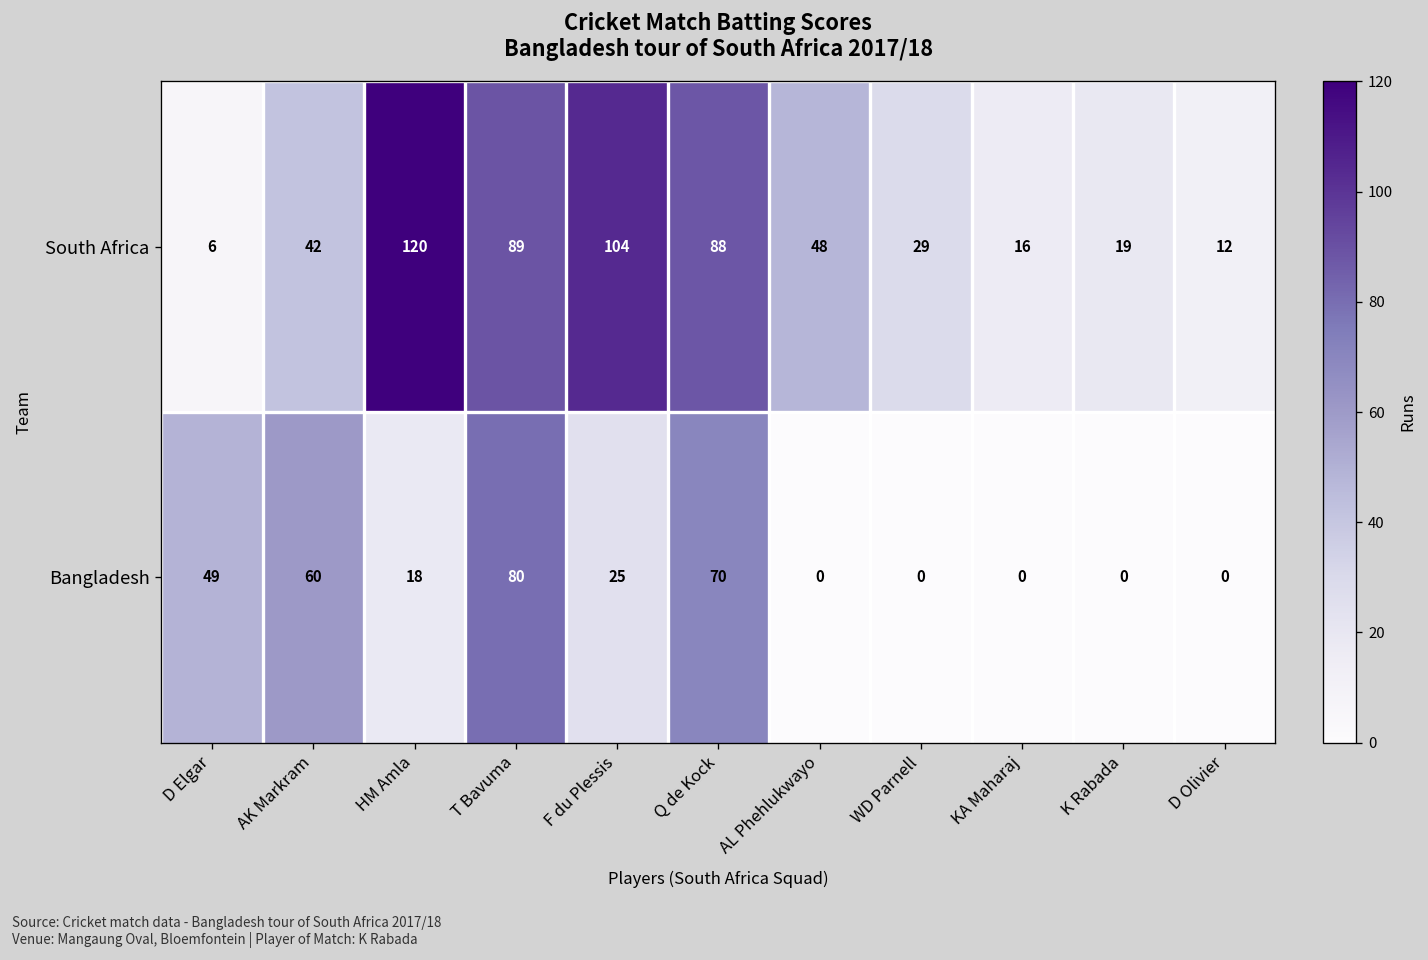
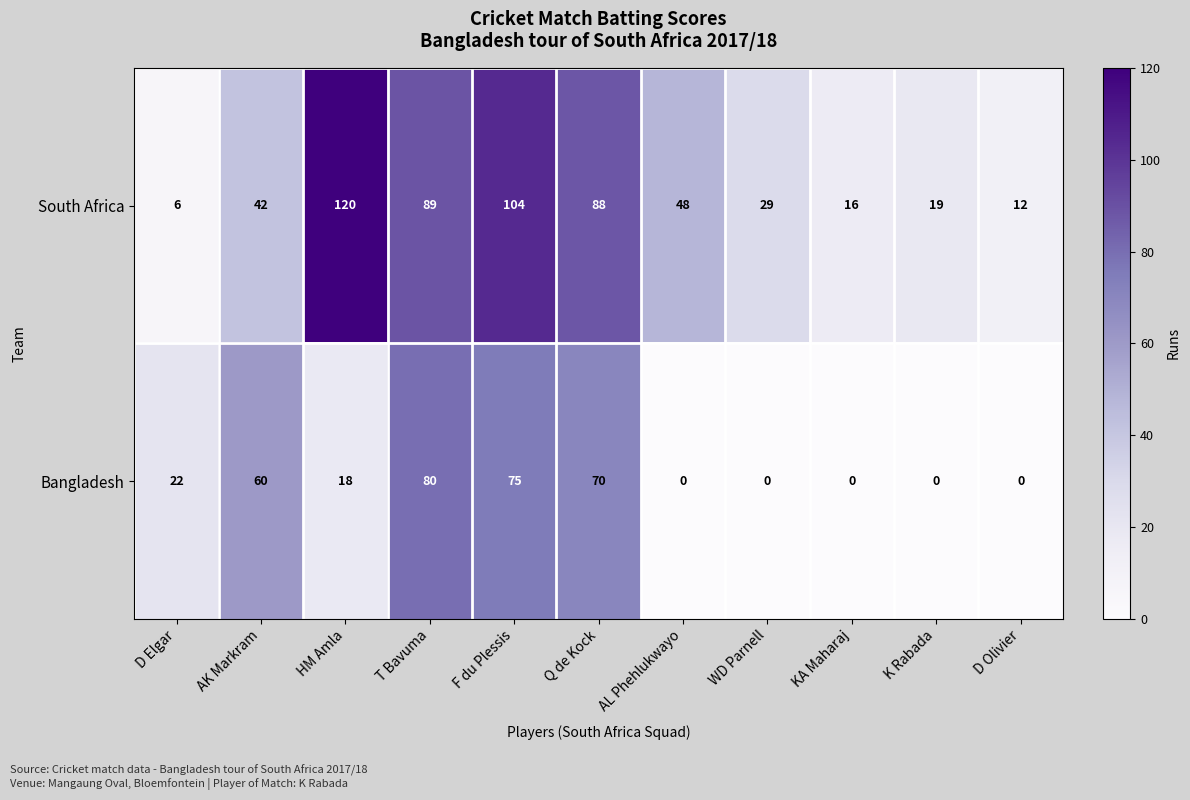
Bangladesh, D Elgar: 49 -> 22
Bangladesh, F du Plessis: 25 -> 75
